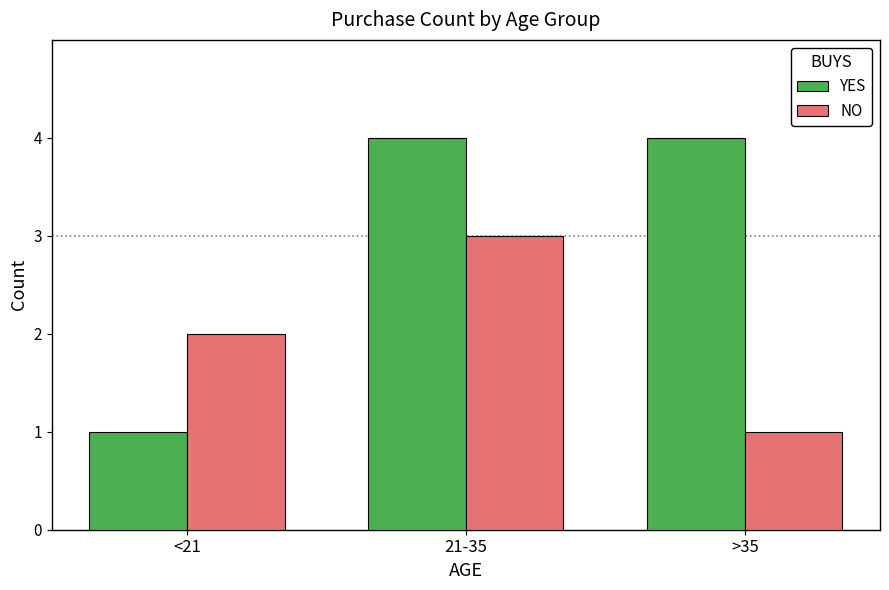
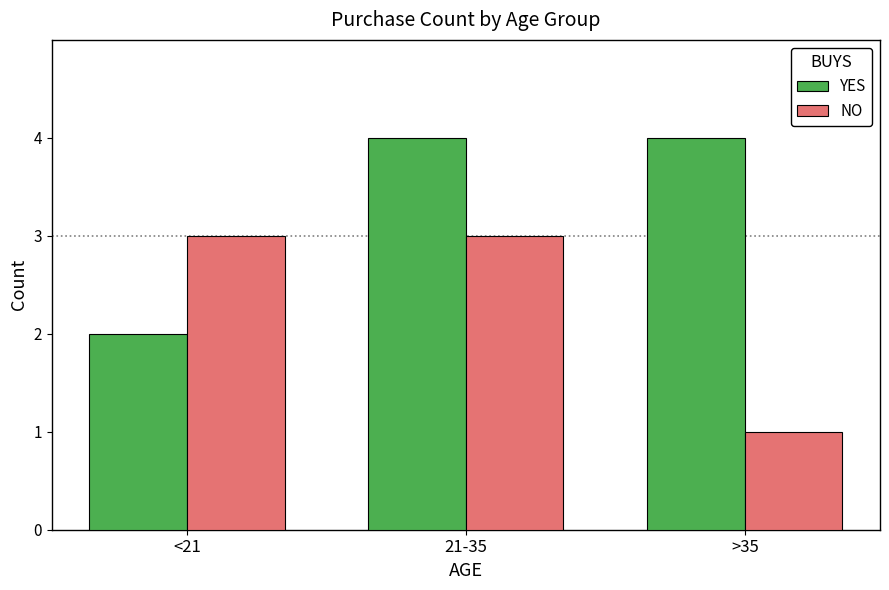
YES, <21: 1 -> 2
NO, <21: 2 -> 3
